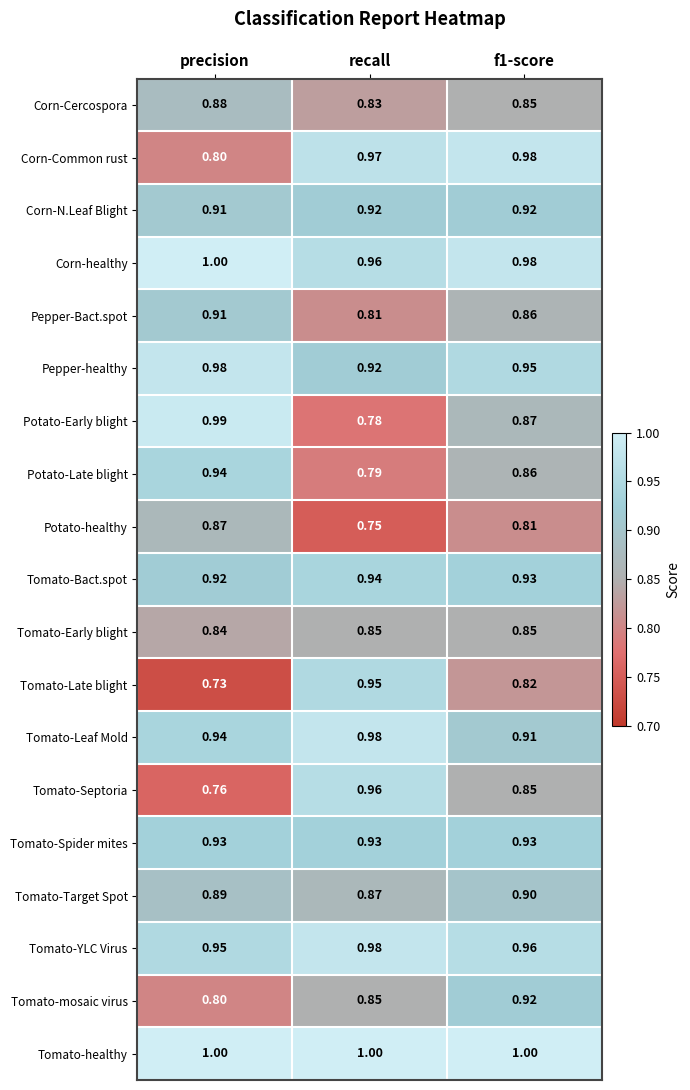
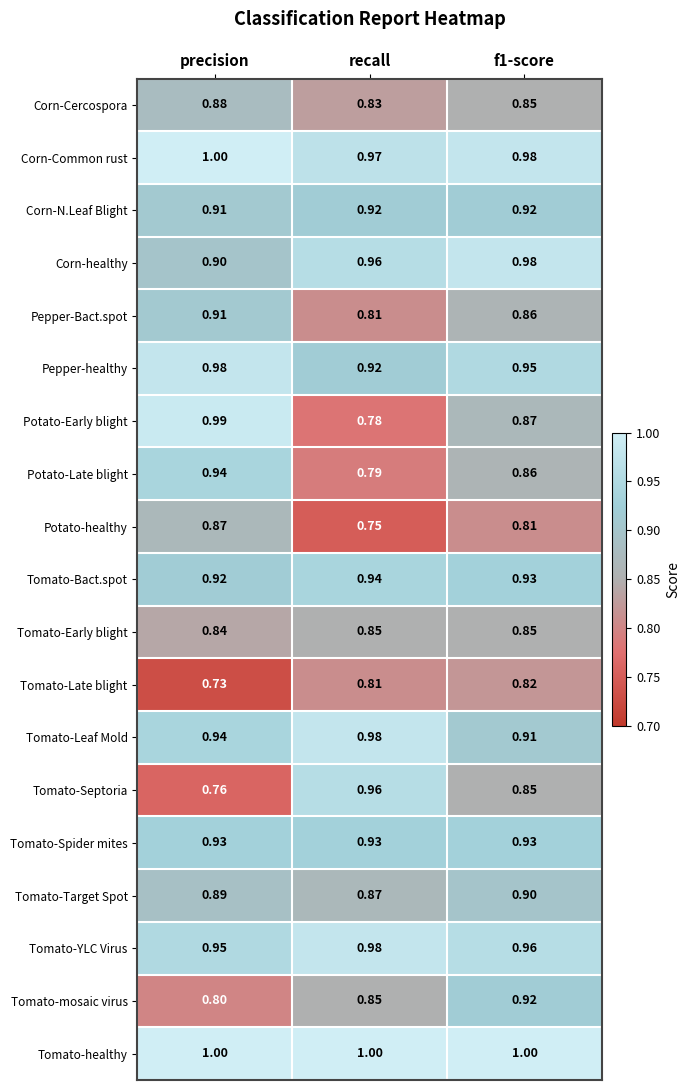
Corn-Common rust, precision: 0.80 -> 1.00
Corn-healthy, precision: 1.00 -> 0.90
Tomato-Late blight, recall: 0.95 -> 0.81
